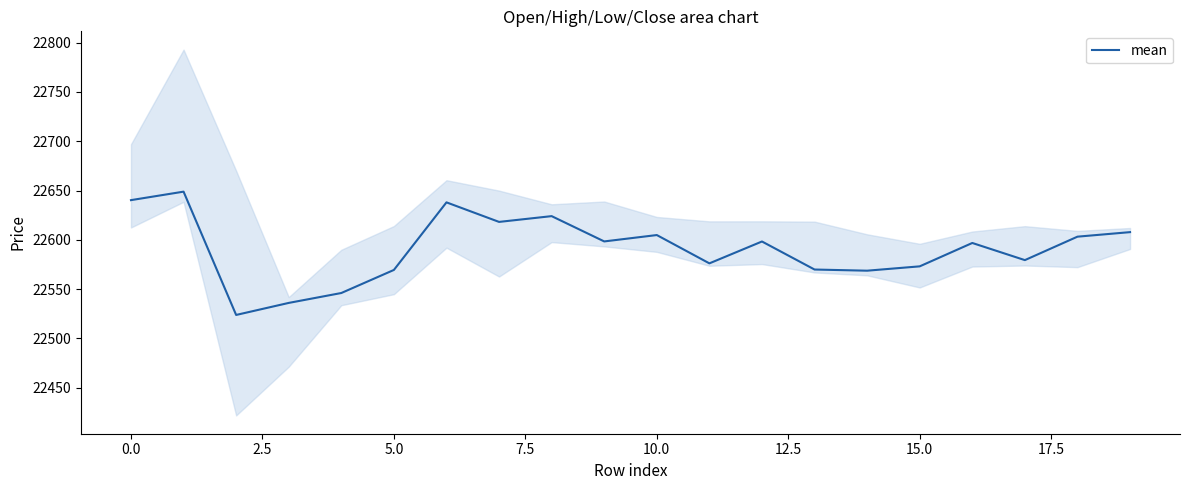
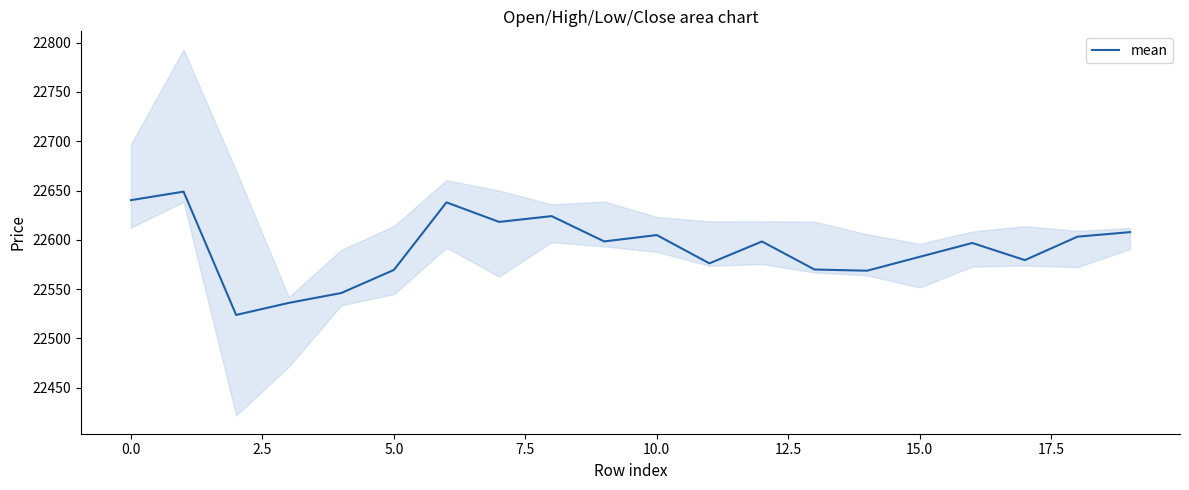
mean, 15.0: 22570 -> 22580
